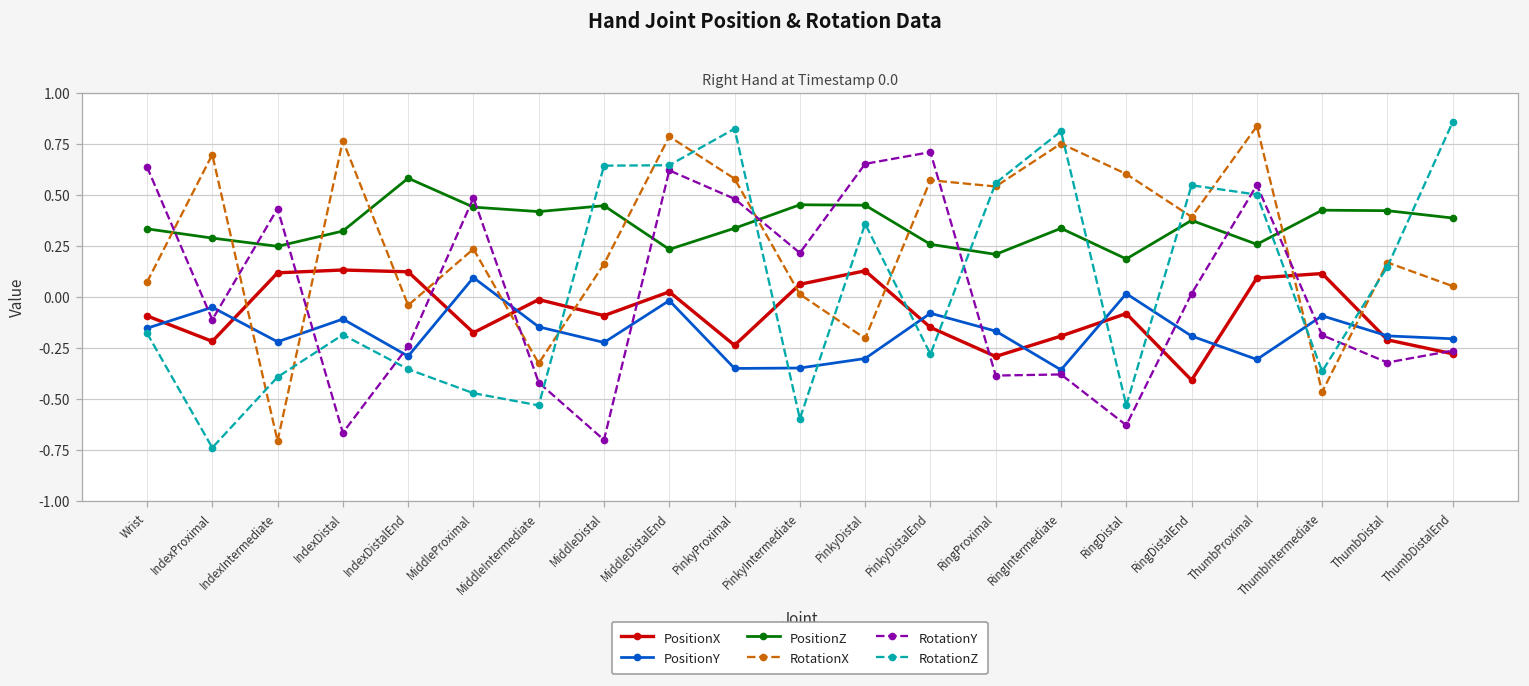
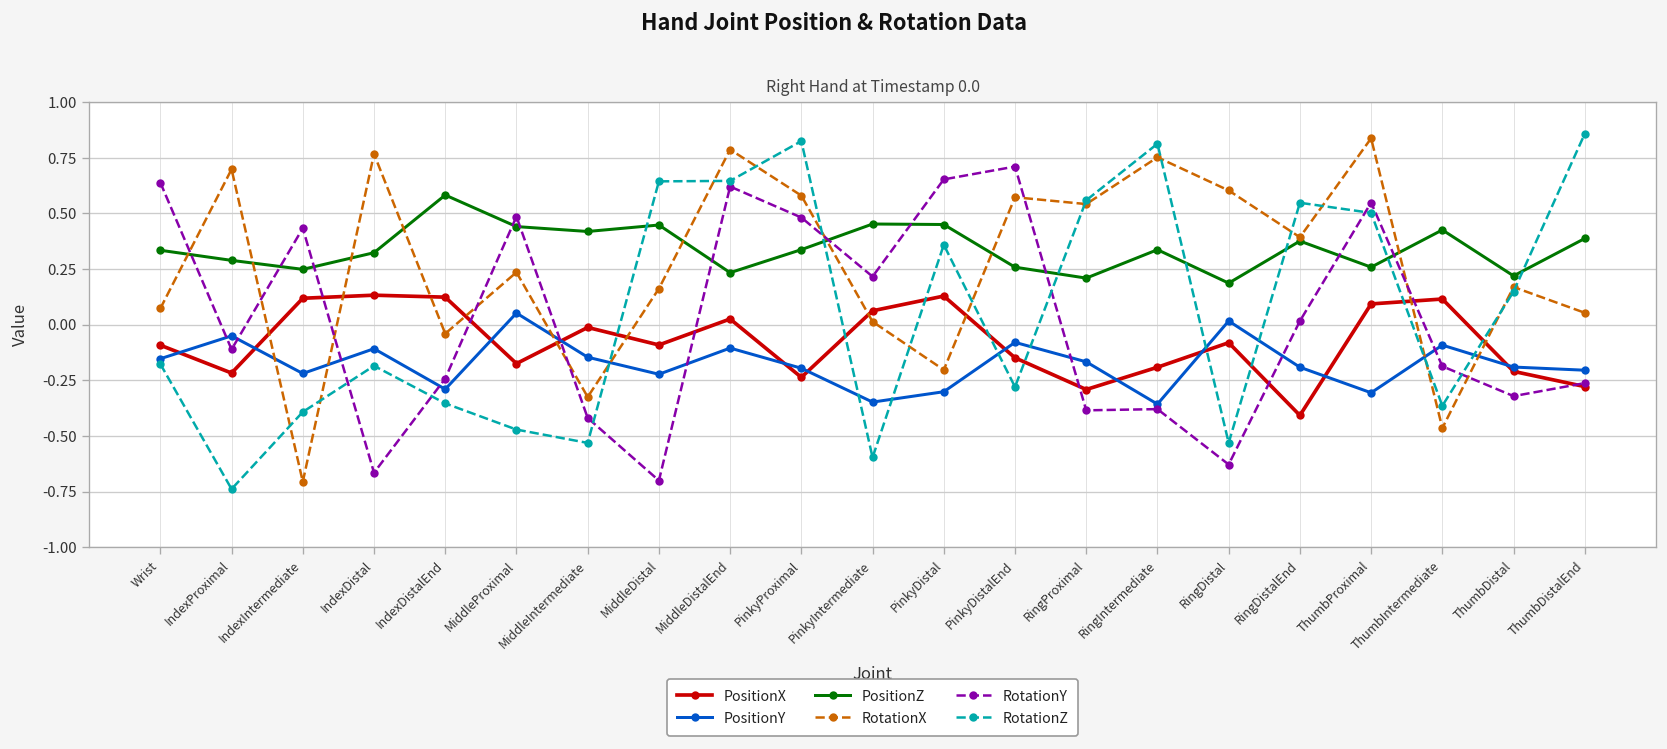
PositionY, MiddleProximal: 0.10 -> 0.05
PositionY, MiddleDistalEnd: -0.02 -> -0.11
PositionY, PinkyProximal: -0.35 -> -0.20
PositionZ, ThumbDistal: 0.42 -> 0.22
